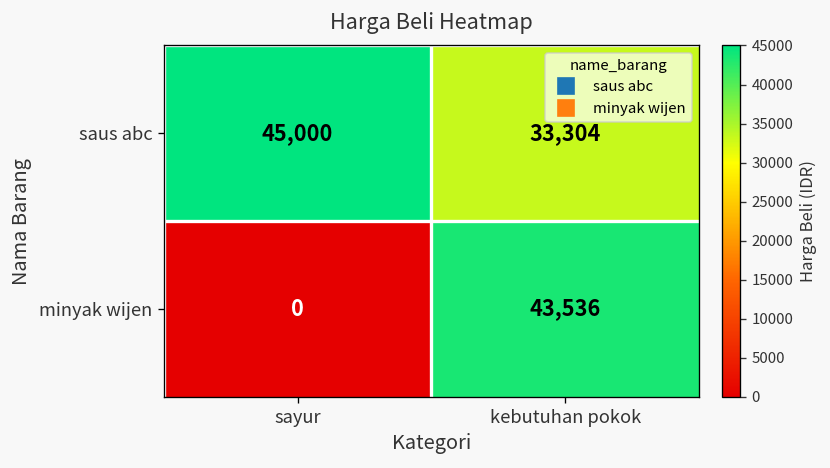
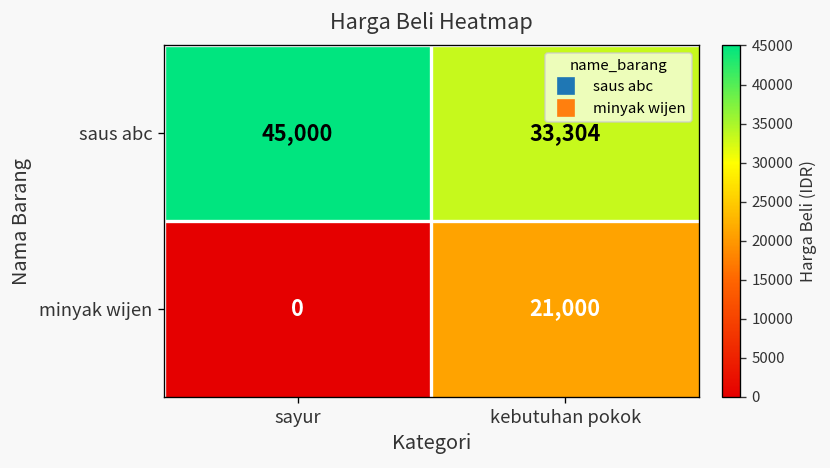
minyak wijen, kebutuhan pokok: 43,536 -> 21,000
